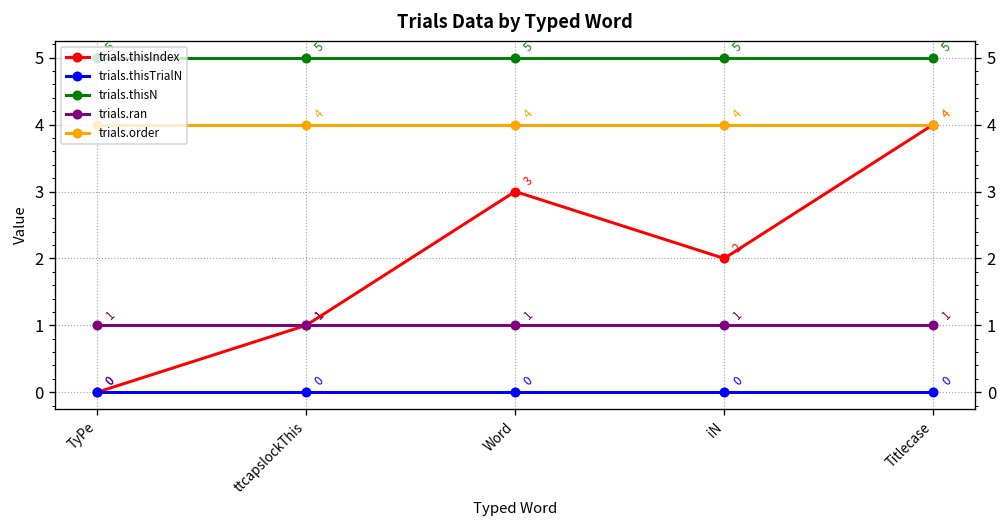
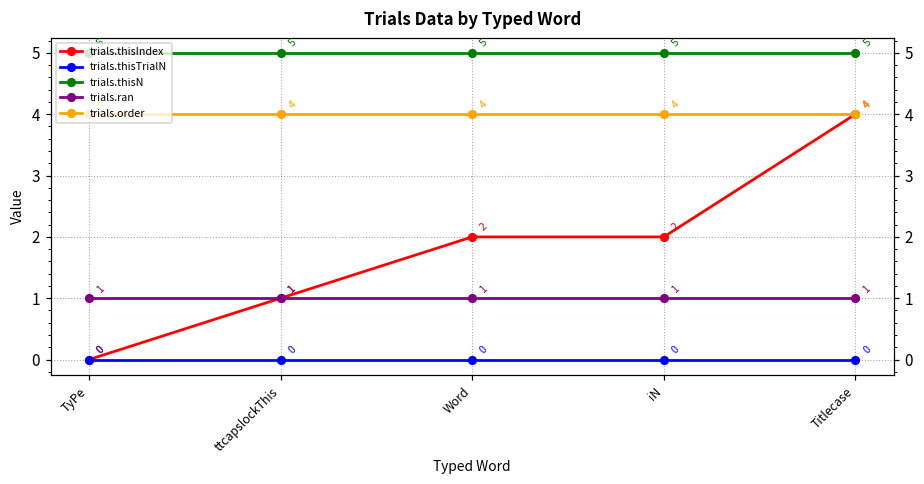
trials.thisIndex, Word: 3 -> 2
